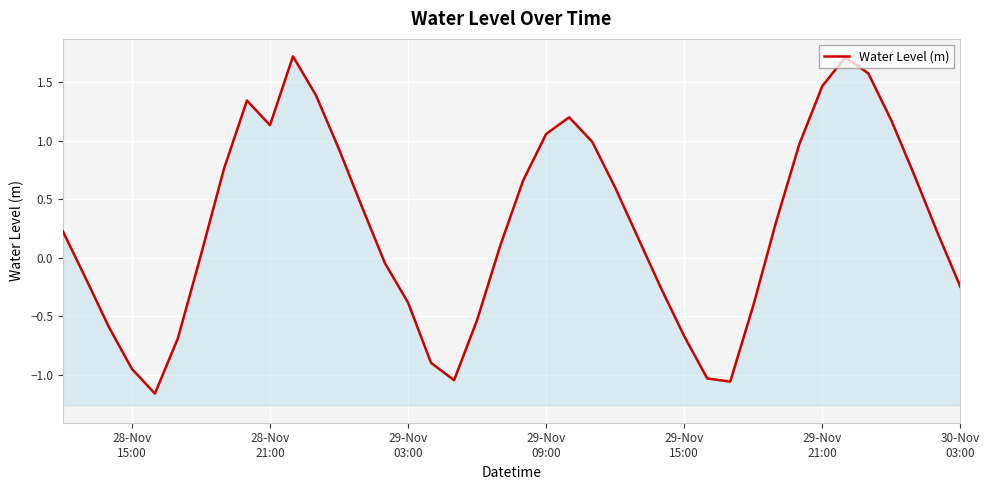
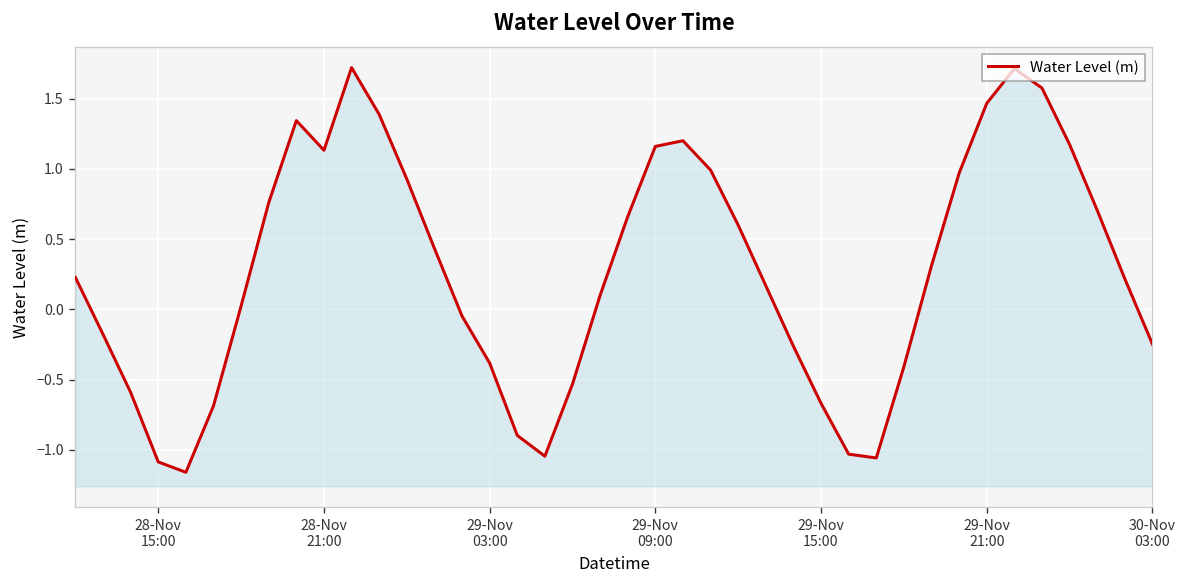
28-Nov 15:00: -0.95 -> -1.09
29-Nov 09:00: 1.06 -> 1.16
